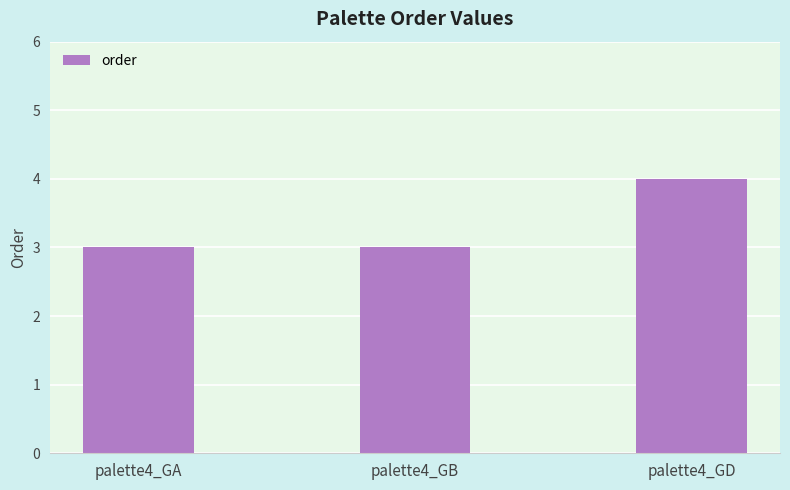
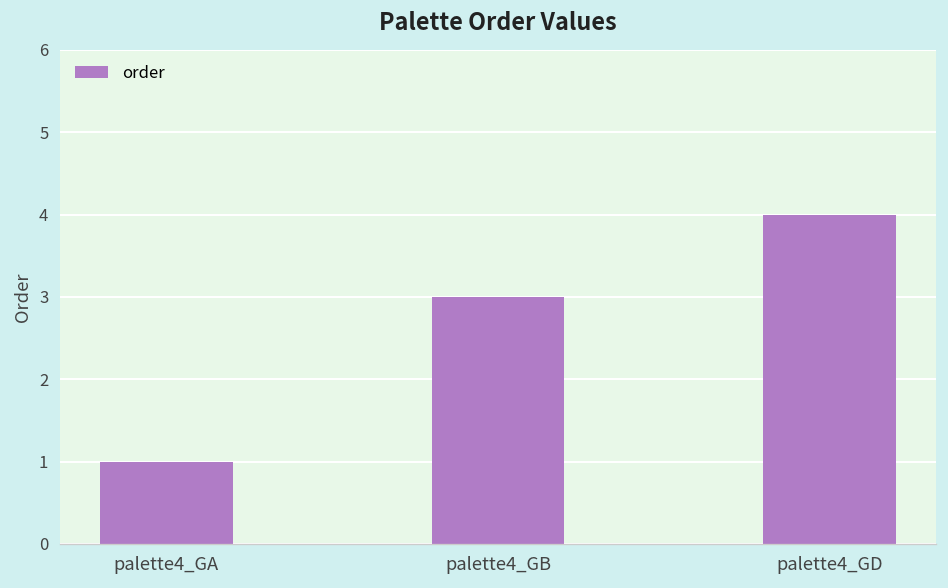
palette4_GA: 3 -> 1
